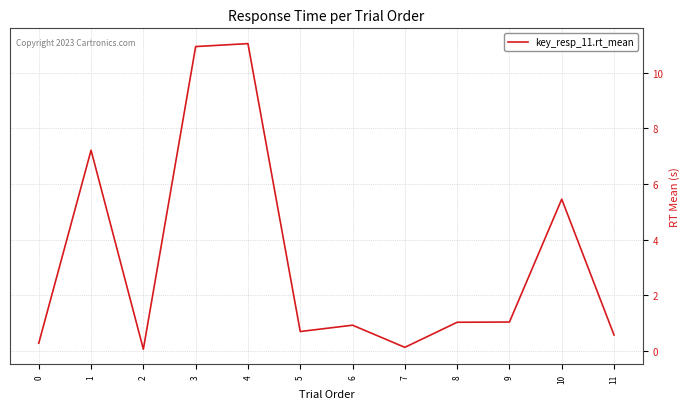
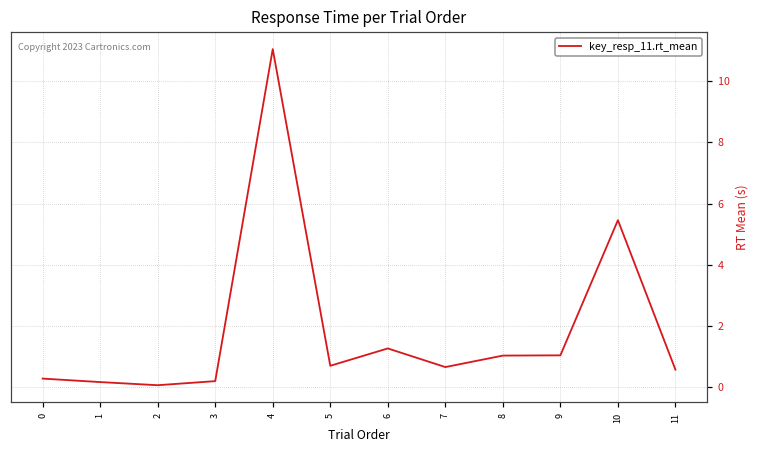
1: 7.2 -> 0.2
3: 10.9 -> 0.2
6: 0.9 -> 1.3
7: 0.1 -> 0.7
